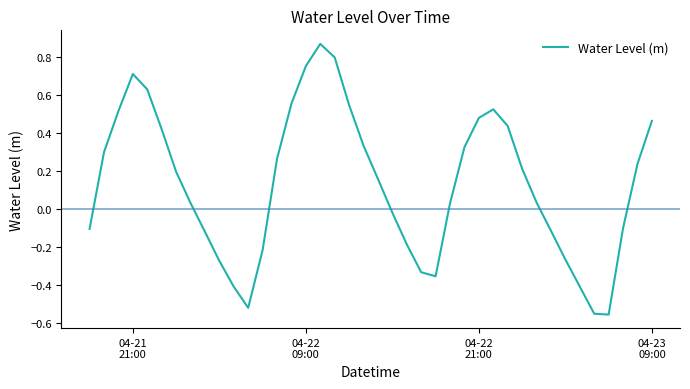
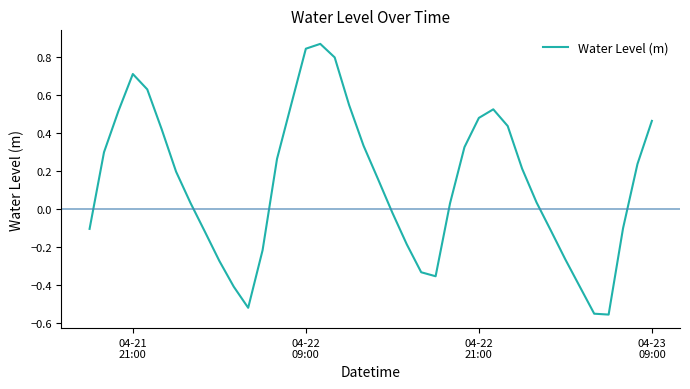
04-22 09:00: 0.75 -> 0.84
